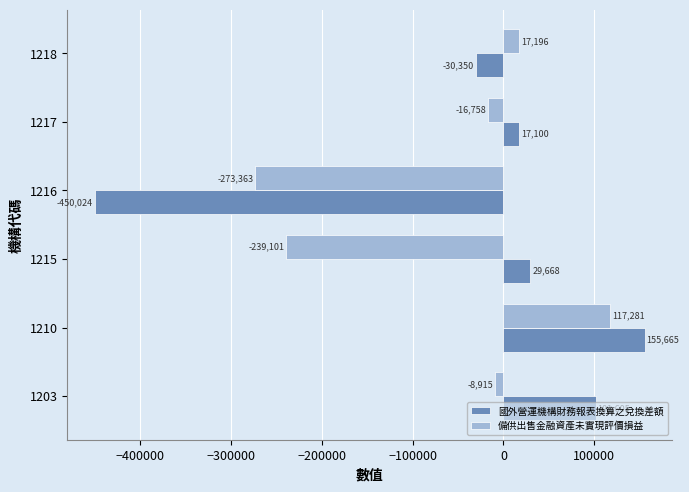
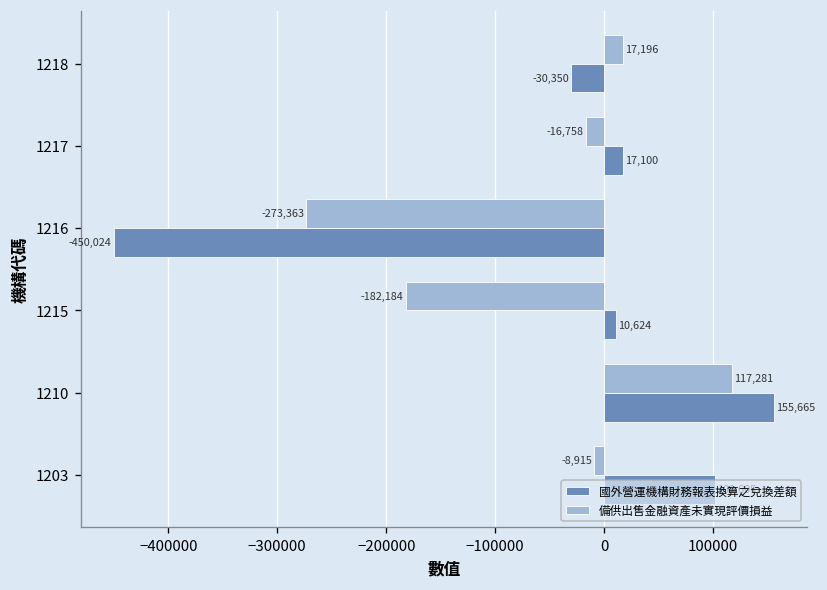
備供出售金融資產未實現評價損益, 1215: -239,101 -> -182,184
國外營運機構財務報表換算之兌換差額, 1215: 29,668 -> 10,624
